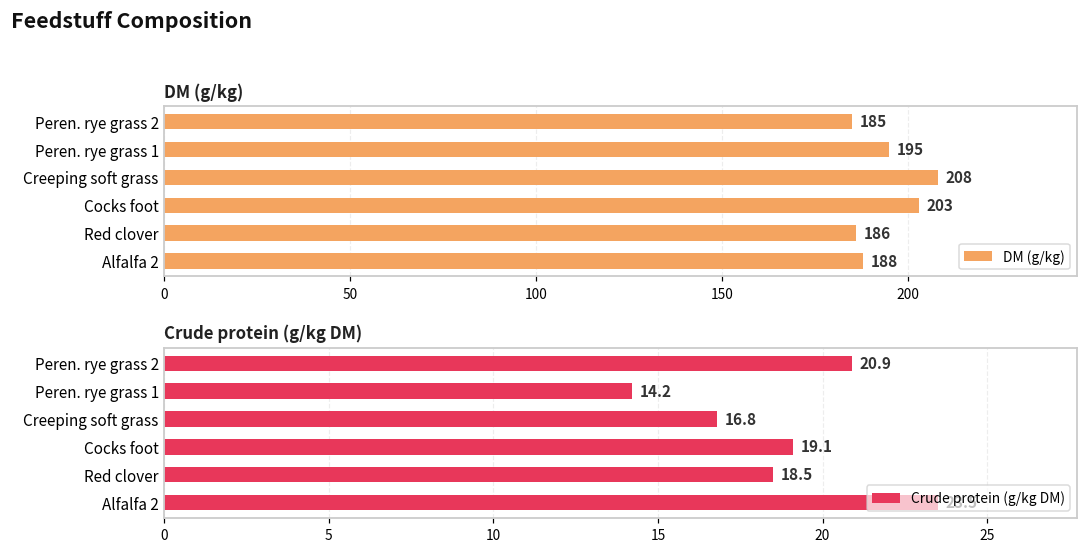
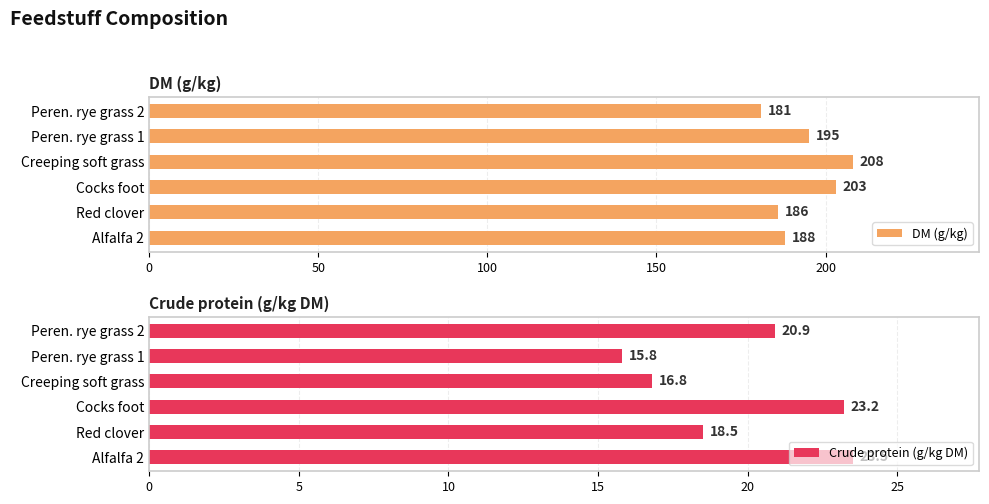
DM (g/kg), Peren. rye grass 2: 185 -> 181
Crude protein (g/kg DM), Peren. rye grass 1: 14.2 -> 15.8
Crude protein (g/kg DM), Cocks foot: 19.1 -> 23.2
